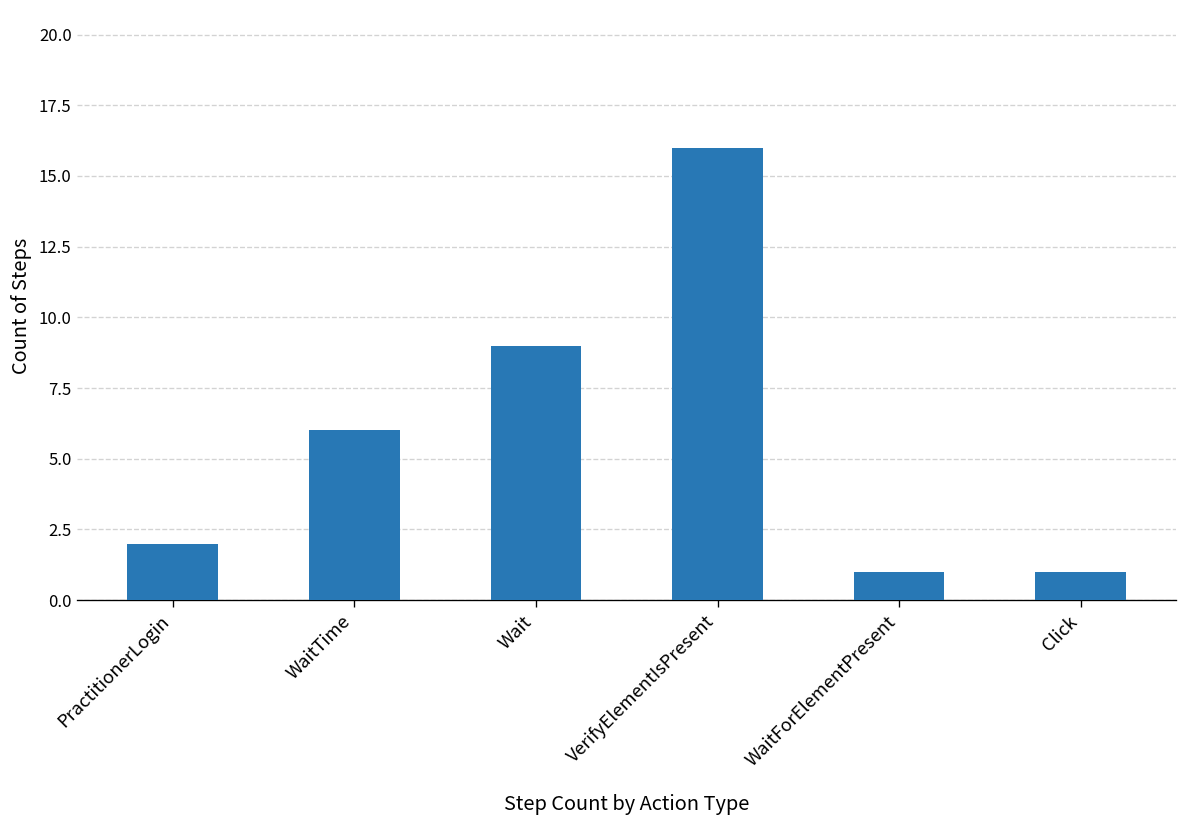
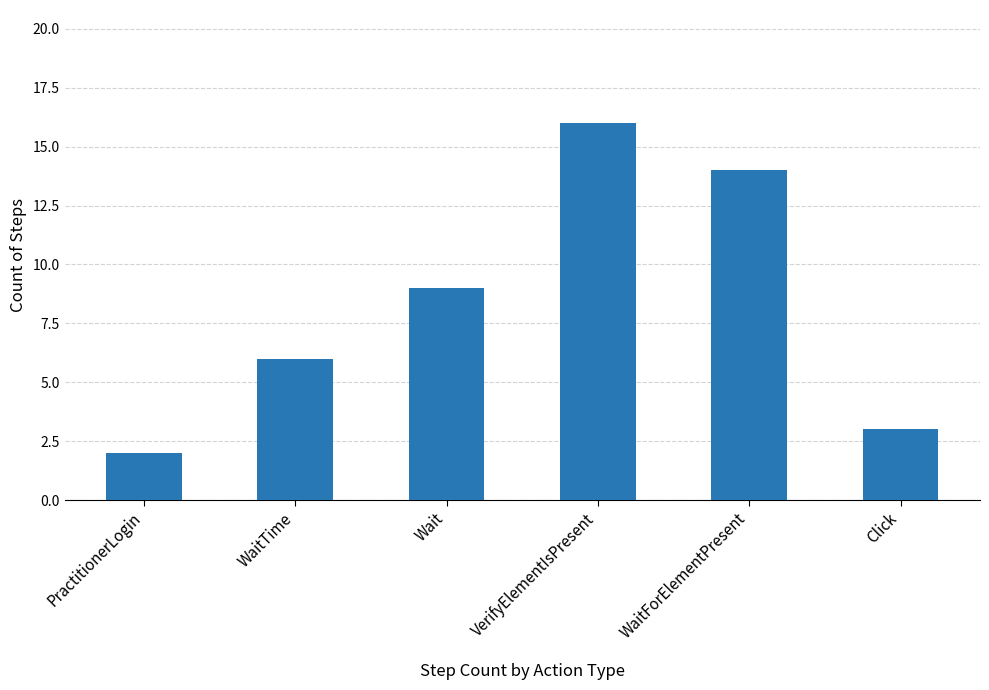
WaitForElementPresent: 1 -> 14
Click: 1 -> 3
